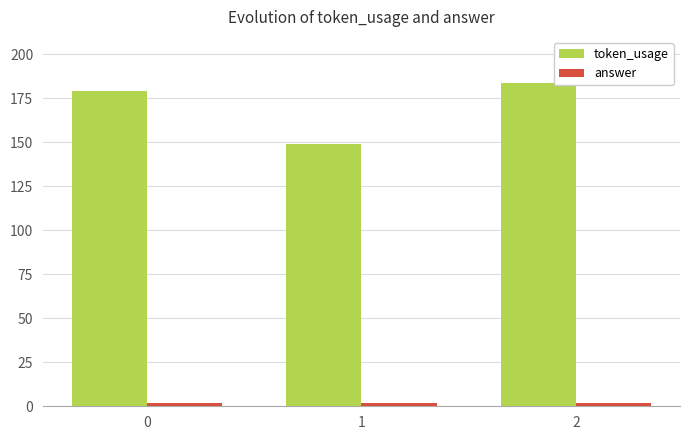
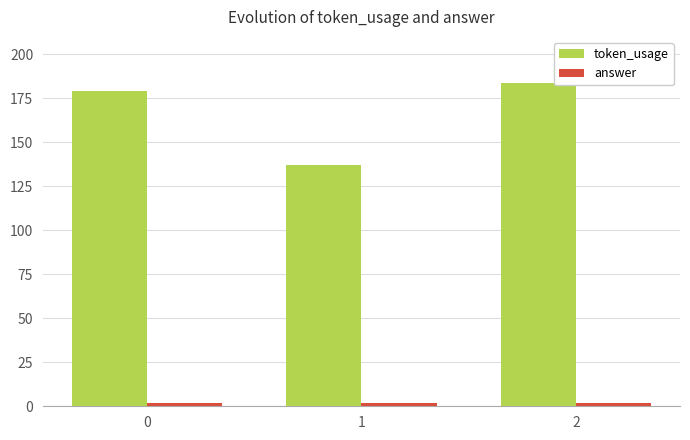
token_usage, 1: 149 -> 137
